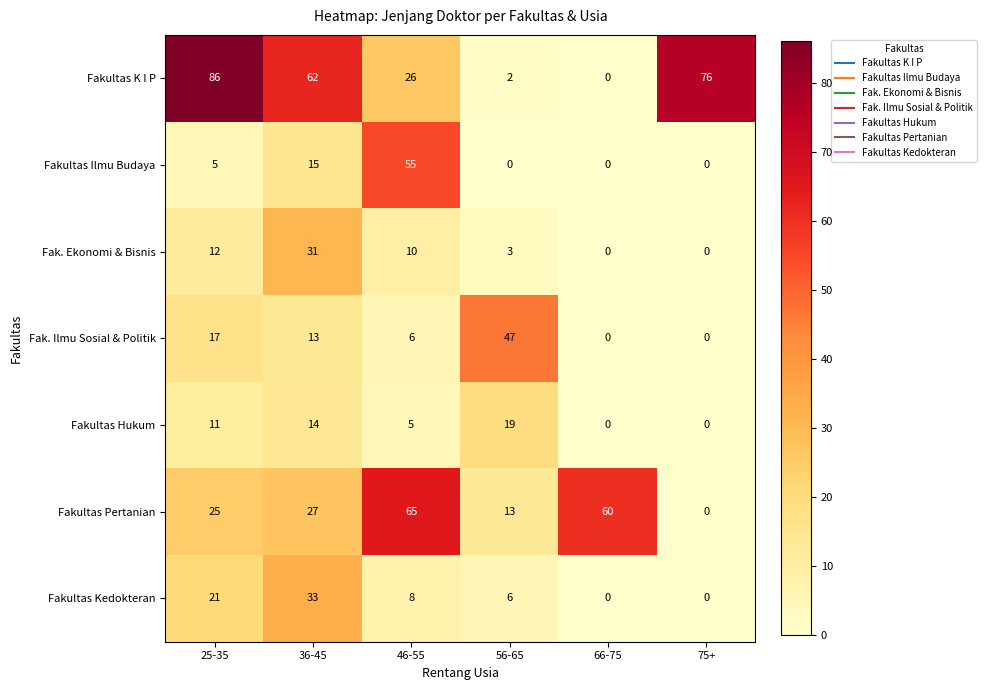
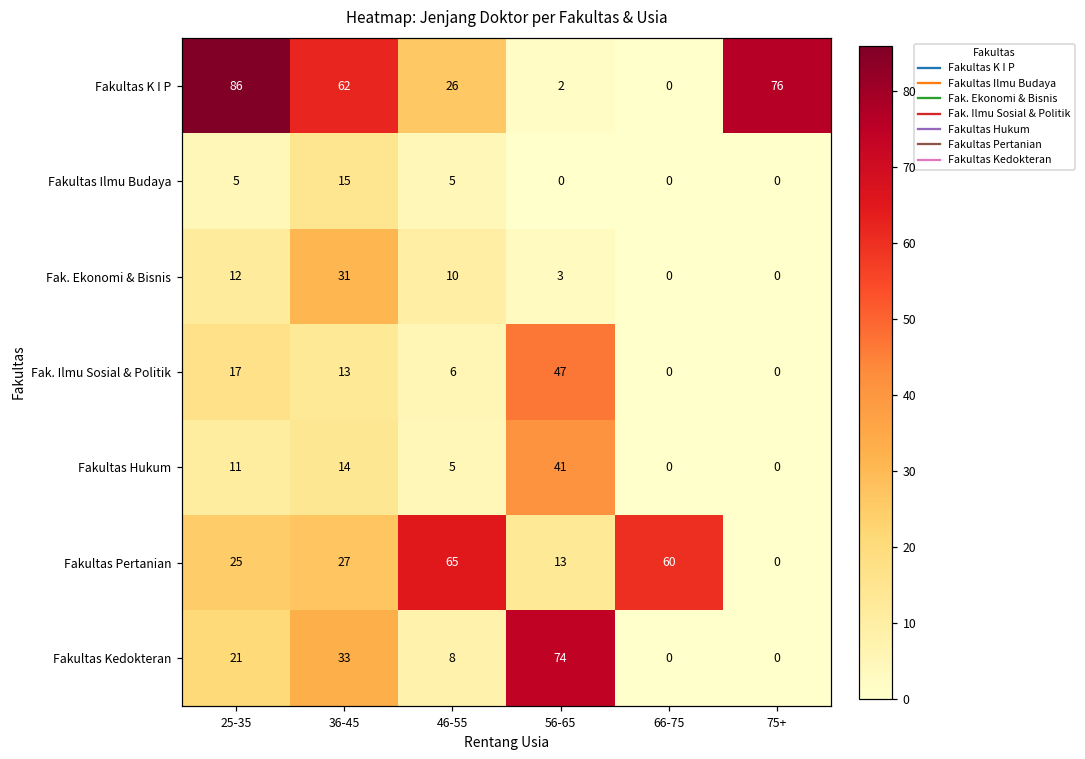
Fakultas Ilmu Budaya, 46-55: 55 -> 5
Fakultas Hukum, 56-65: 19 -> 41
Fakultas Kedokteran, 56-65: 6 -> 74
